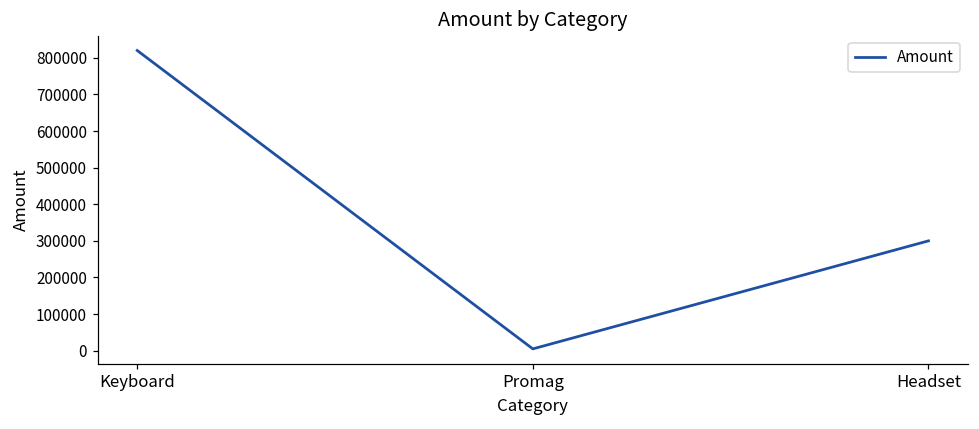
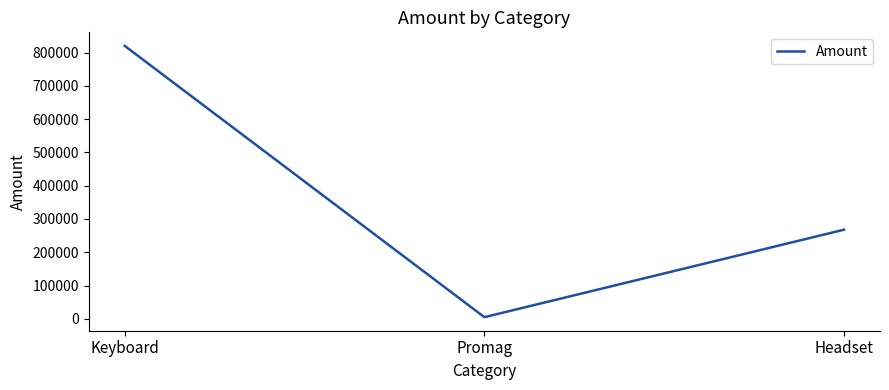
Headset: 300000 -> 270000
